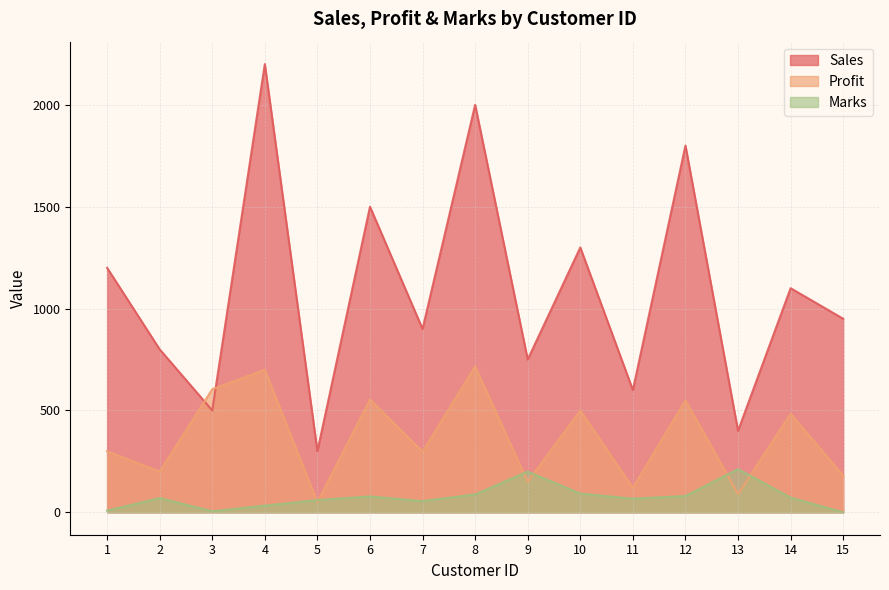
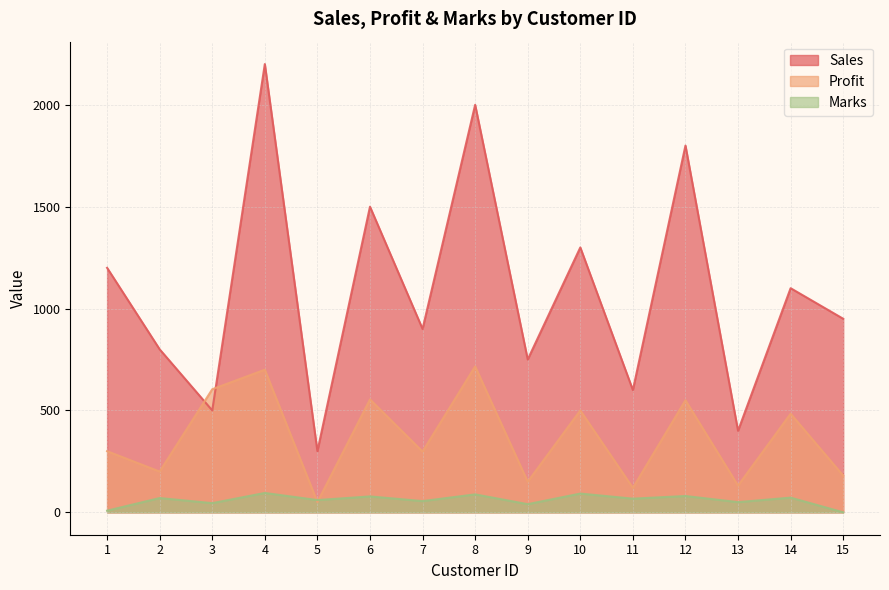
Marks, 3: 10 -> 50
Marks, 4: 30 -> 100
Marks, 9: 200 -> 40
Profit, 13: 90 -> 130
Marks, 13: 210 -> 50
